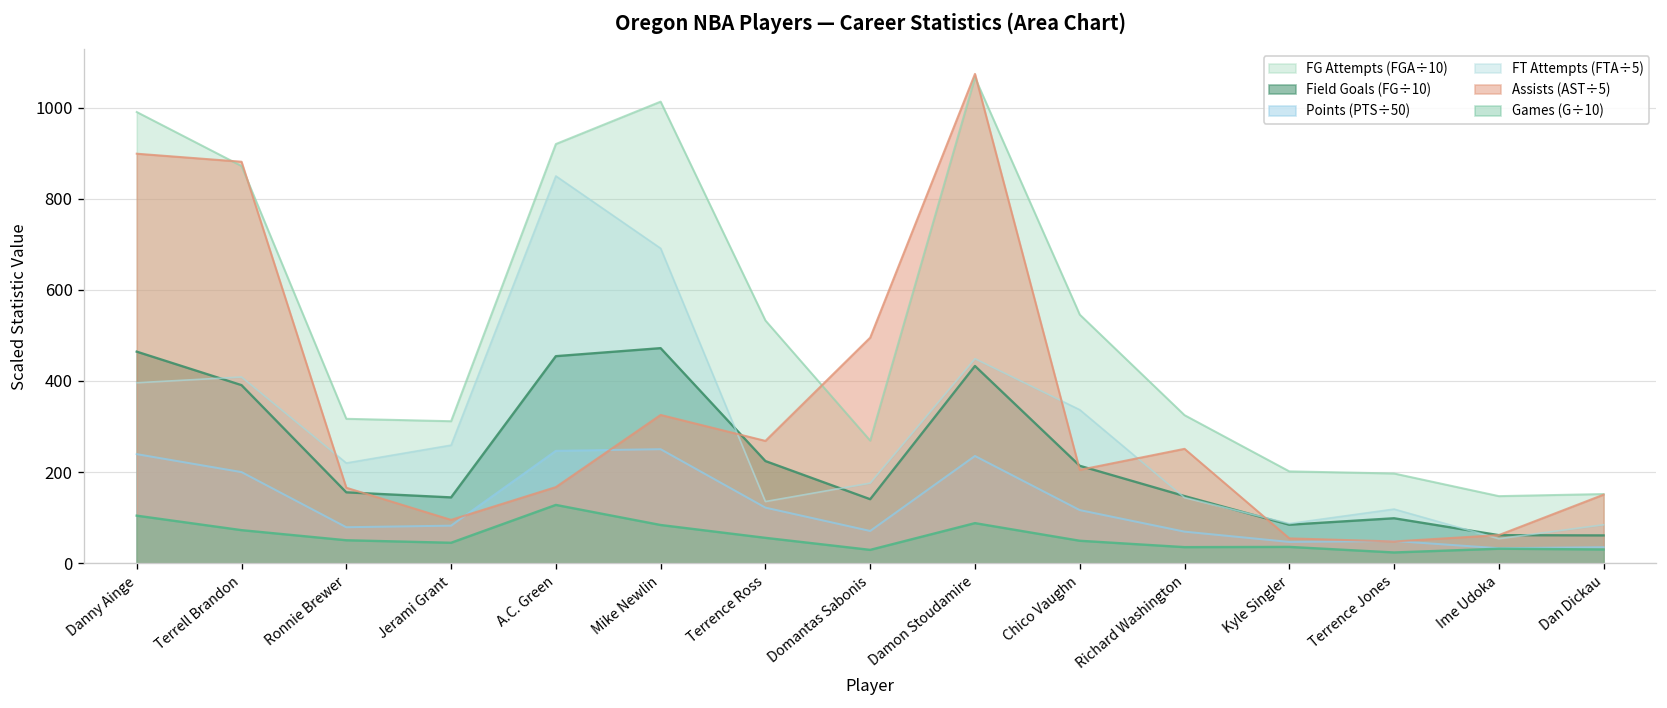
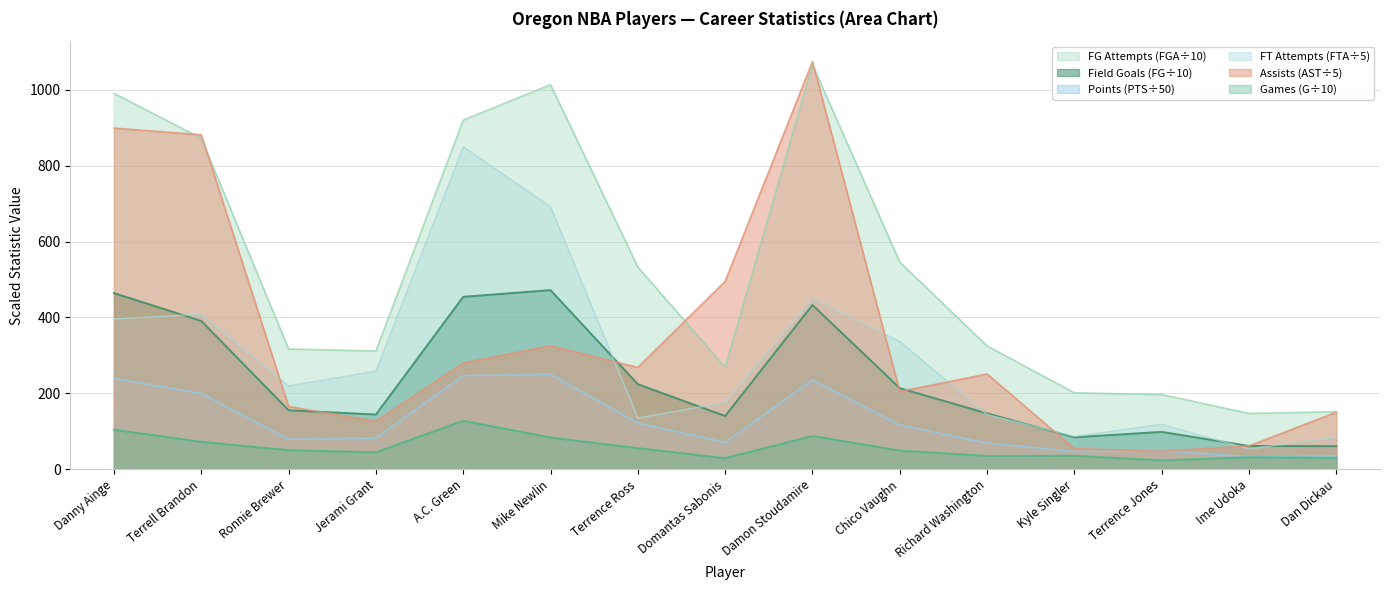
Assists (AST÷5), Jerami Grant: 100 -> 130
Assists (AST÷5), A.C. Green: 170 -> 280
